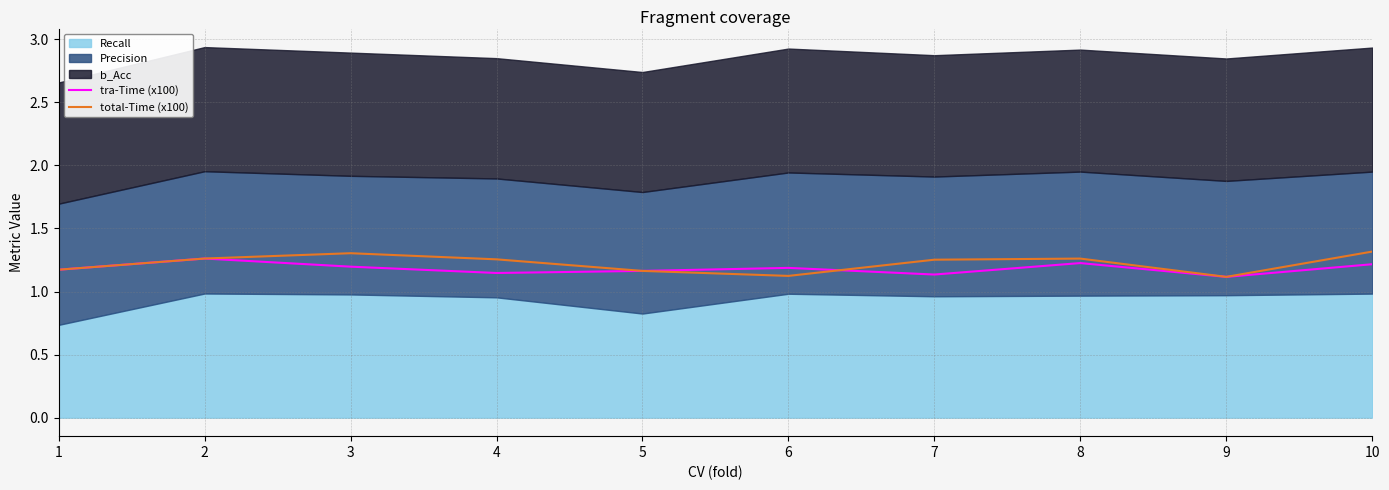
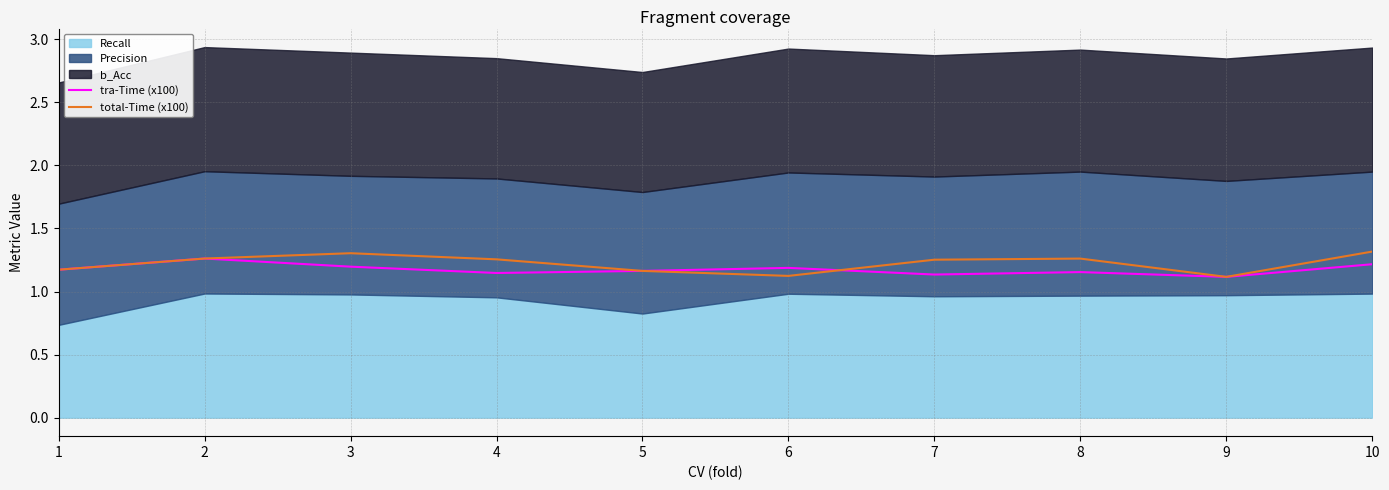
tra-Time (x100), 8: 1.23 -> 1.15
